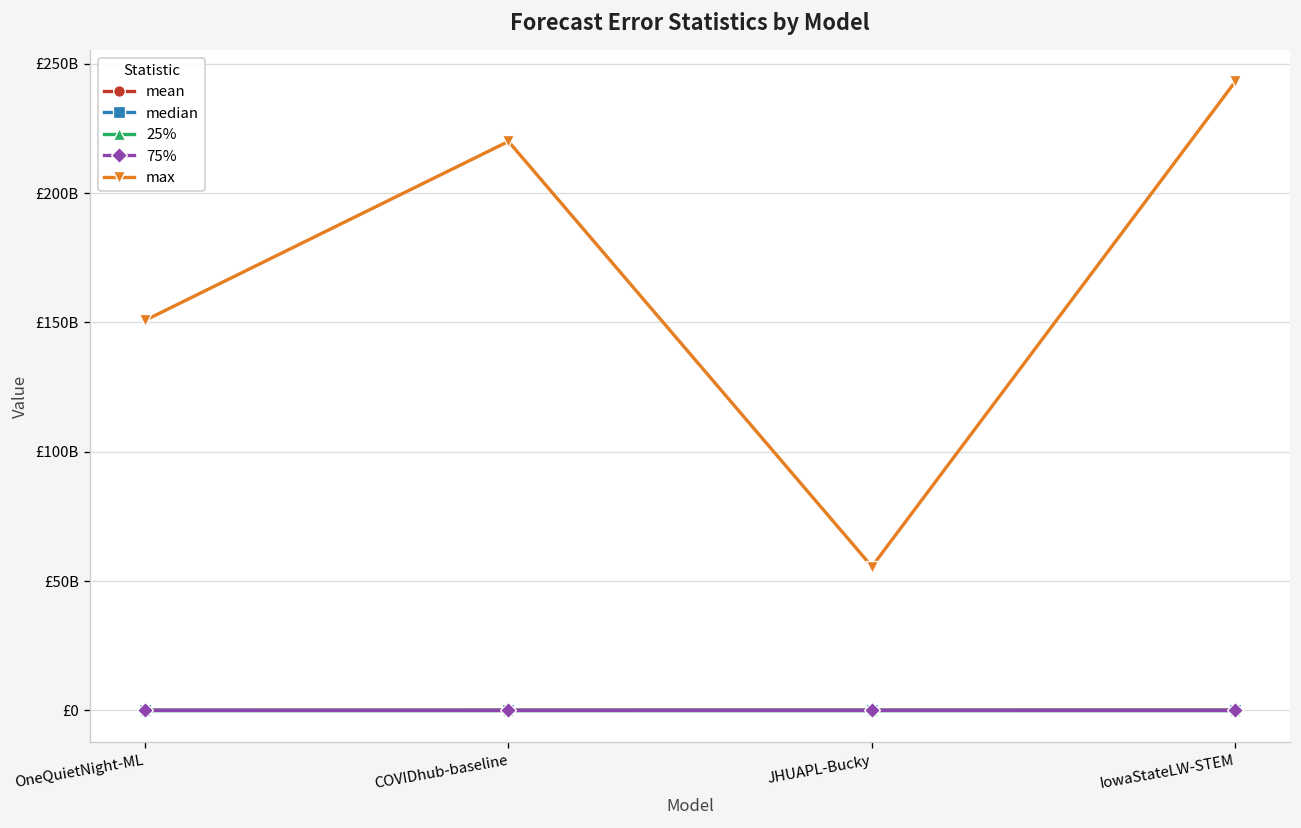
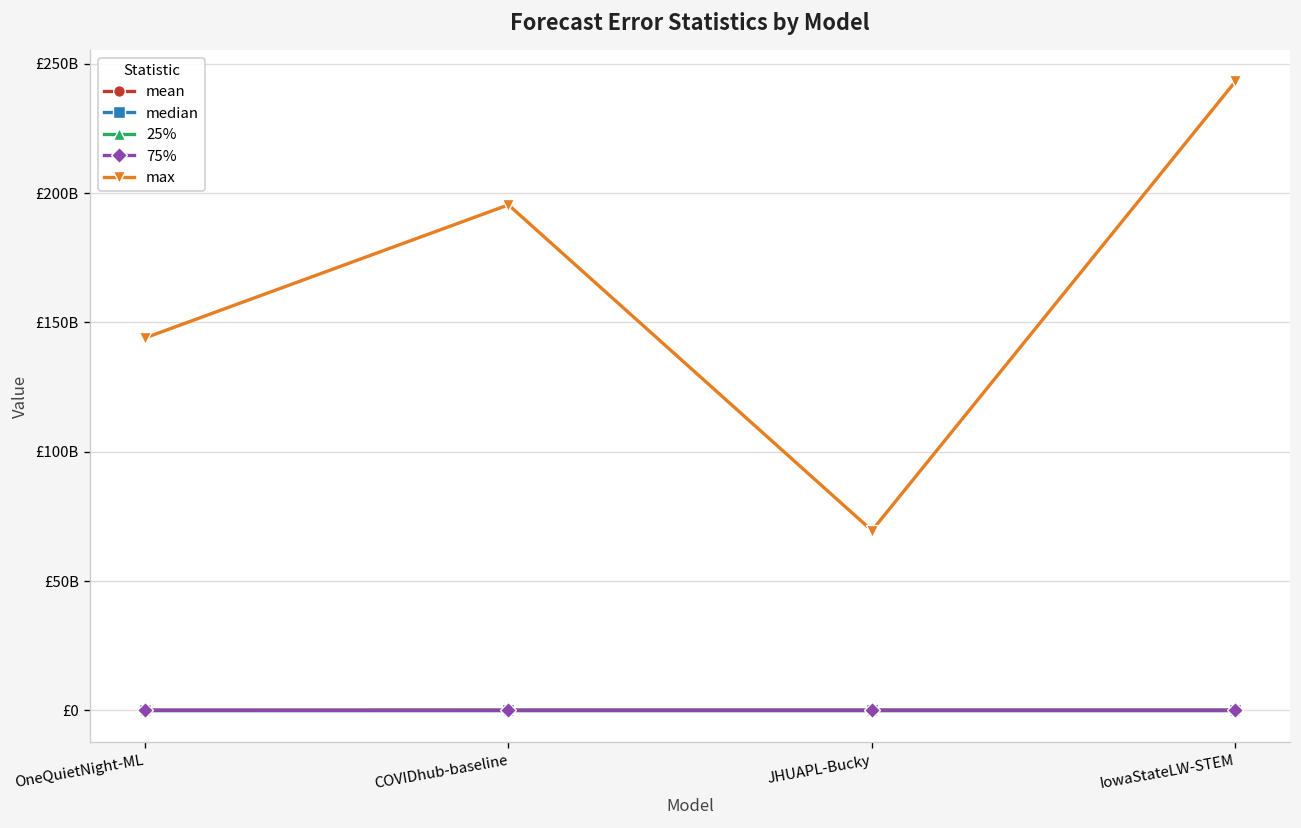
max, OneQuietNight-ML: £151000000000 -> £144000000000
max, COVIDhub-baseline: £220000000000 -> £195000000000
max, JHUAPL-Bucky: £56000000000 -> £70000000000
